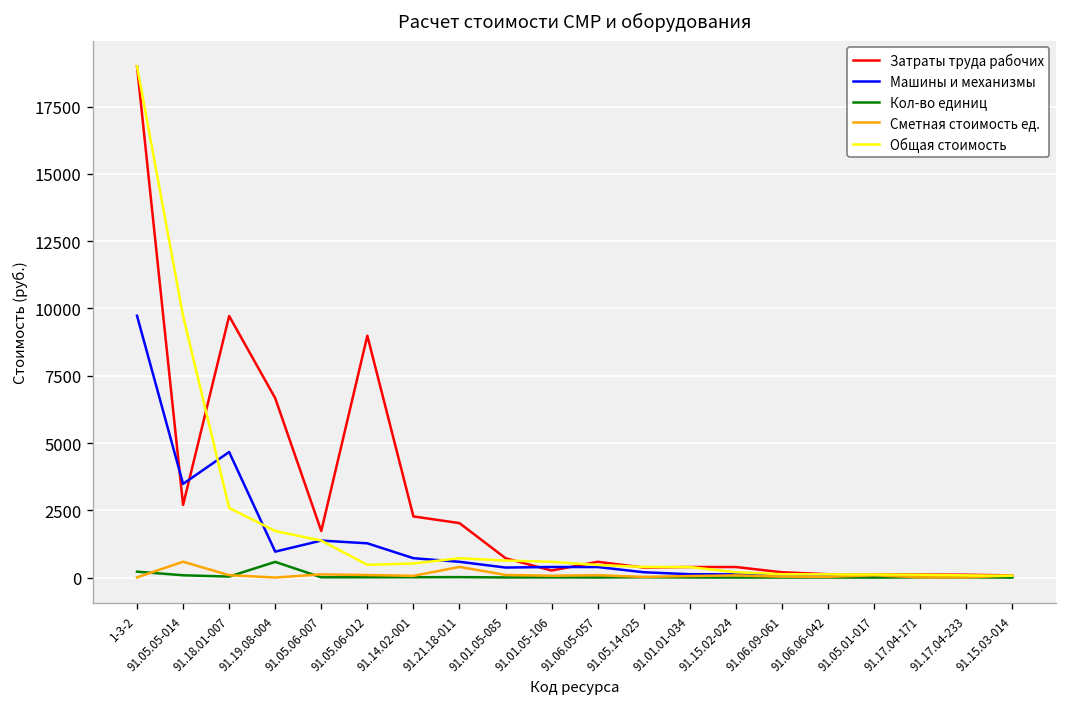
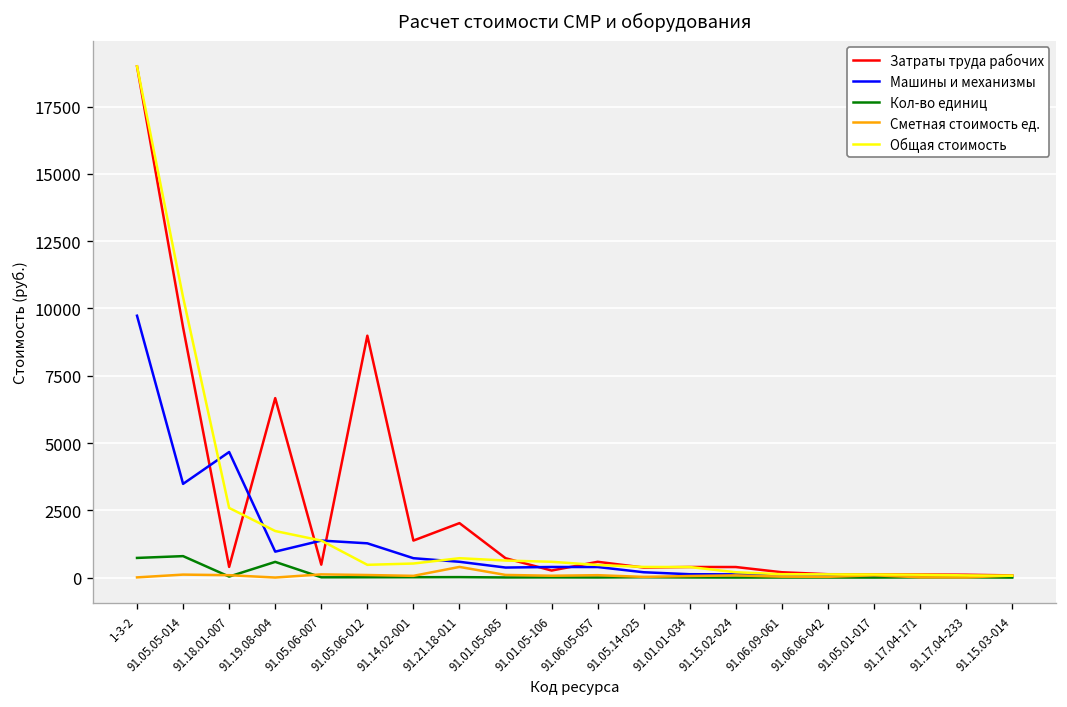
Кол-во единиц, 1-3-2: 200 -> 700
Затраты труда рабочих, 91.05.05-014: 2700 -> 9300
Кол-во единиц, 91.05.05-014: 100 -> 800
Сметная стоимость ед., 91.05.05-014: 600 -> 100
Общая стоимость, 91.05.05-014: 9700 -> 10400
Затраты труда рабочих, 91.18.01-007: 9700 -> 400
Затраты труда рабочих, 91.05.06-007: 1700 -> 500
Затраты труда рабочих, 91.14.02-001: 2300 -> 1400
